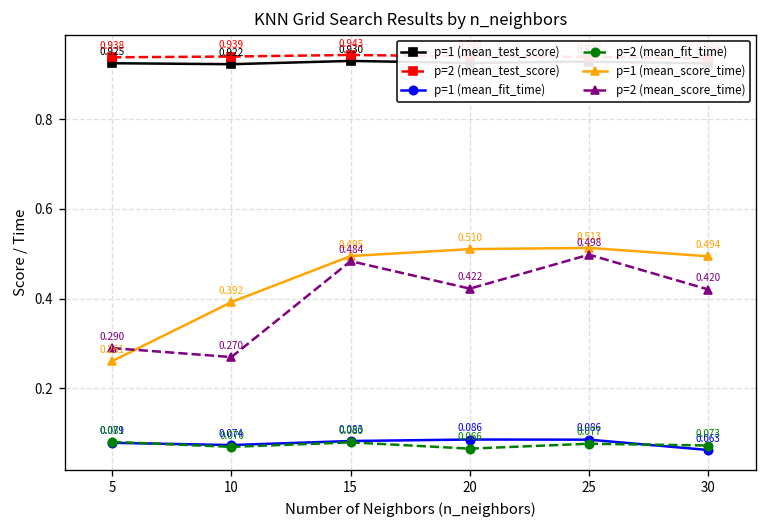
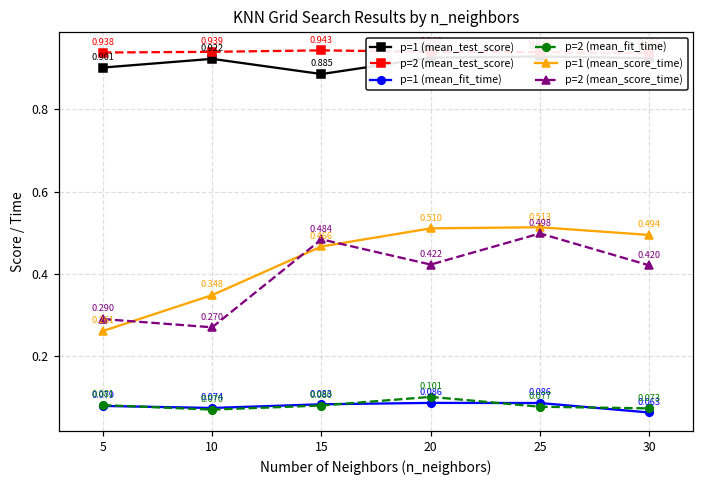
p=1 (mean_test_score), 5: 0.925 -> 0.901
p=1 (mean_score_time), 10: 0.392 -> 0.348
p=1 (mean_test_score), 15: 0.930 -> 0.885
p=1 (mean_score_time), 15: 0.495 -> 0.466
p=2 (mean_fit_time), 20: 0.066 -> 0.101
